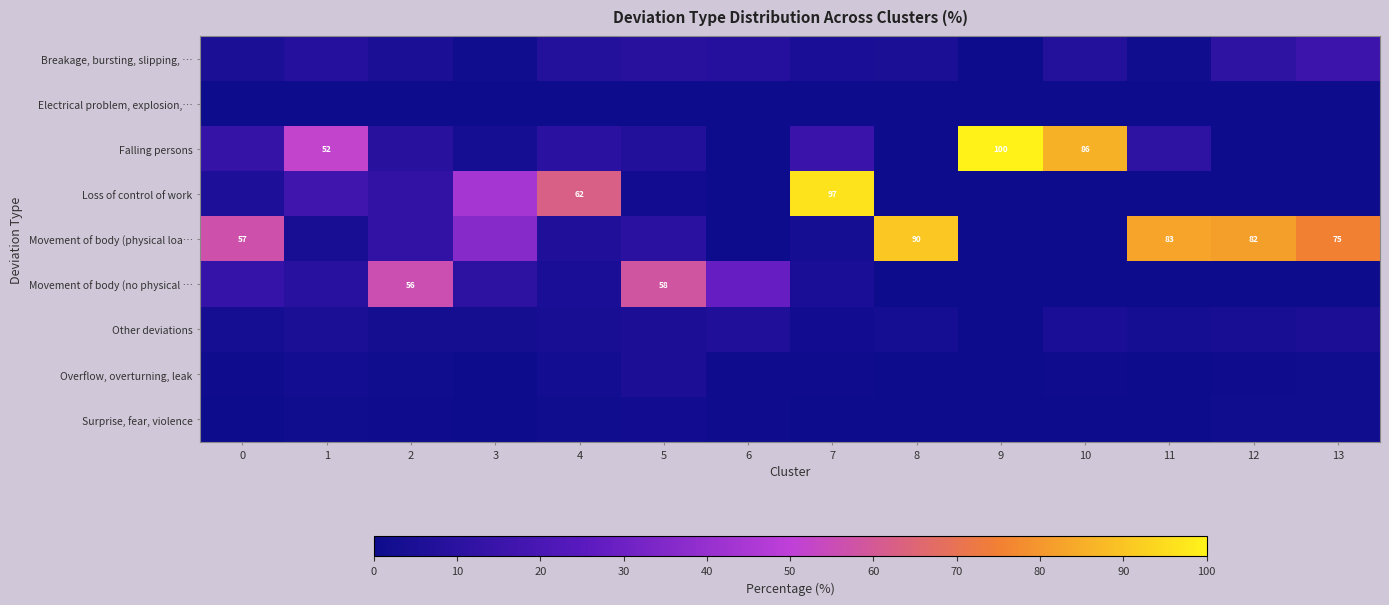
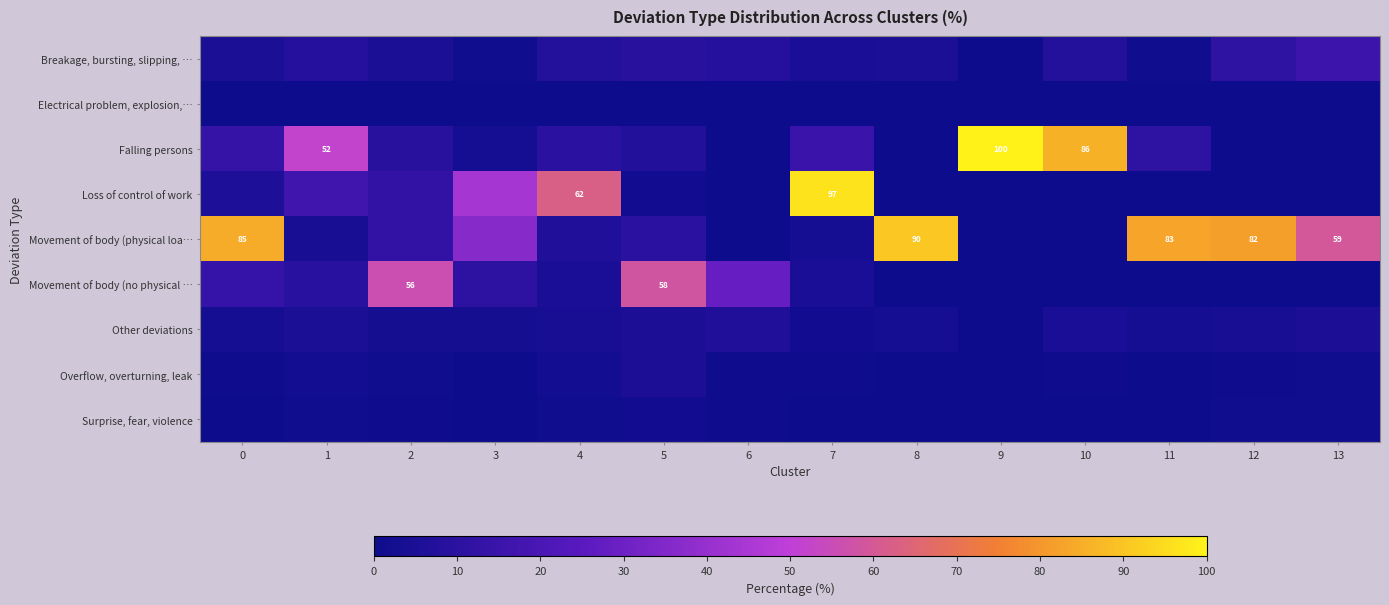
Movement of body (physical loa…, 0: 57 -> 85
Movement of body (physical loa…, 13: 75 -> 59
